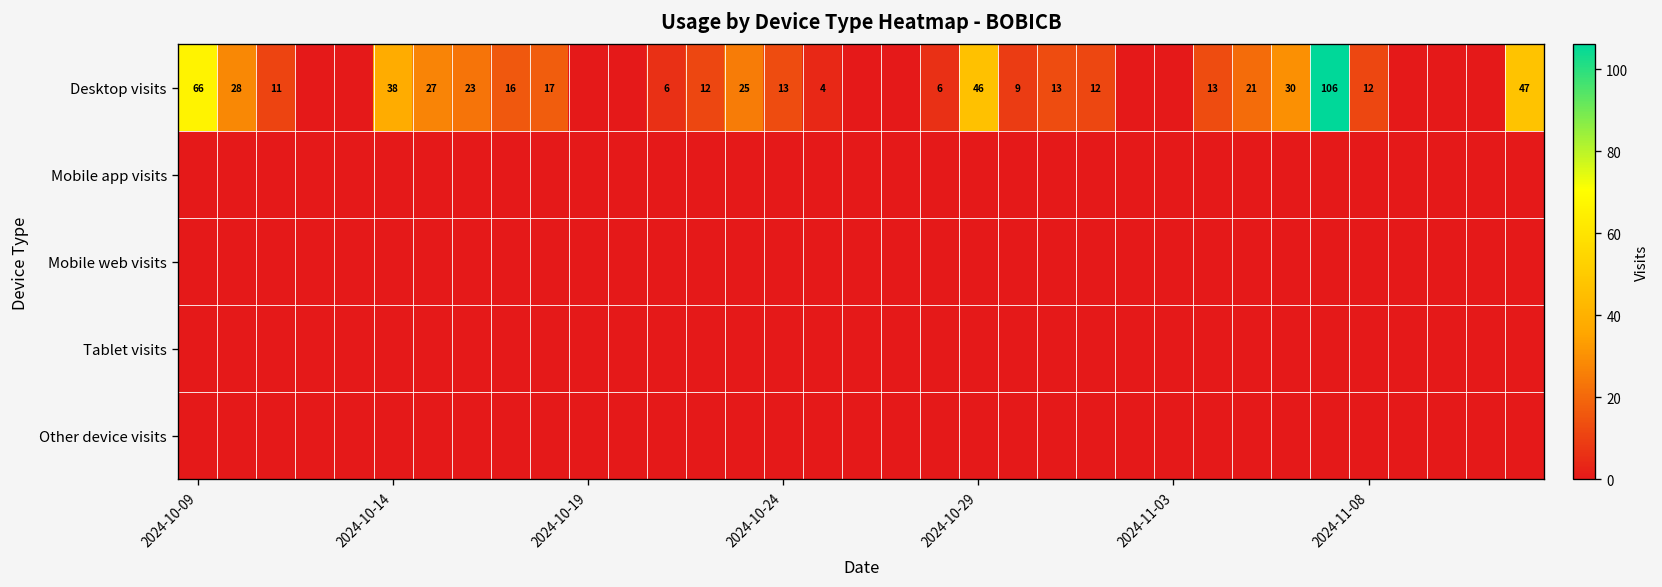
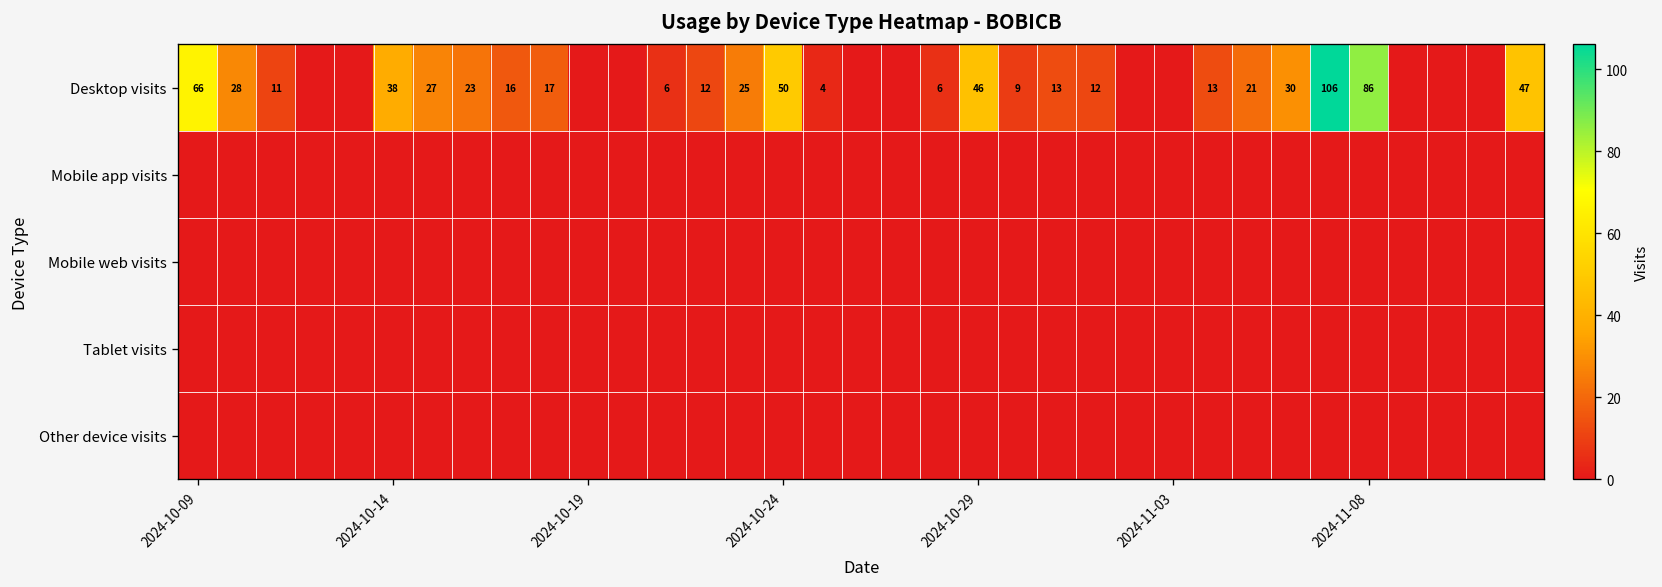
Desktop visits, 2024-10-24: 13 -> 50
Desktop visits, 2024-11-08: 12 -> 86
